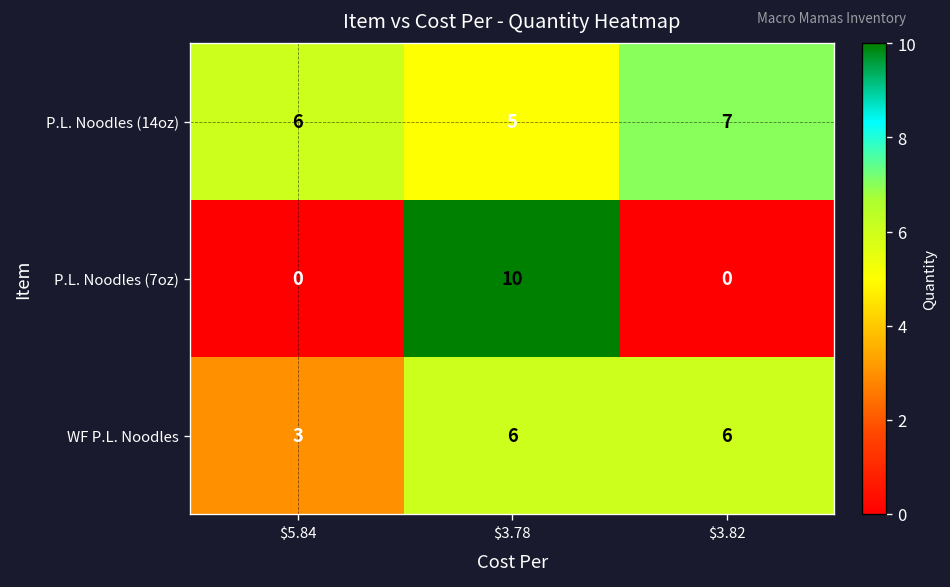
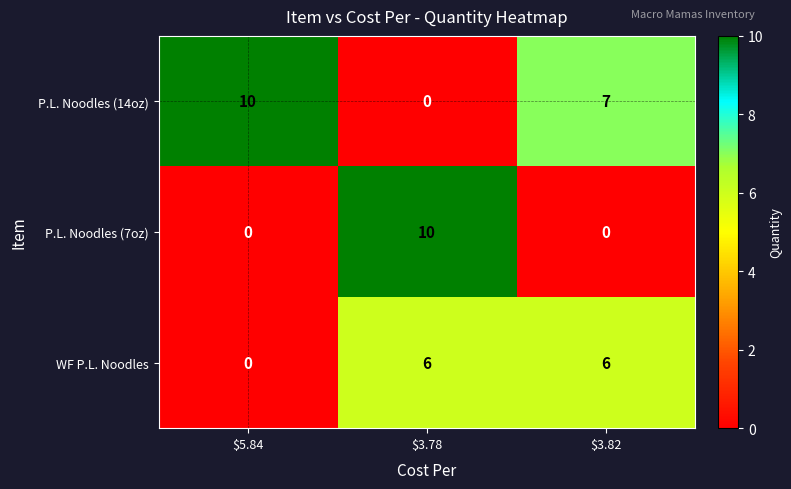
P.L. Noodles (14oz), $5.84: 6 -> 10
P.L. Noodles (14oz), $3.78: 5 -> 0
WF P.L. Noodles, $5.84: 3 -> 0
